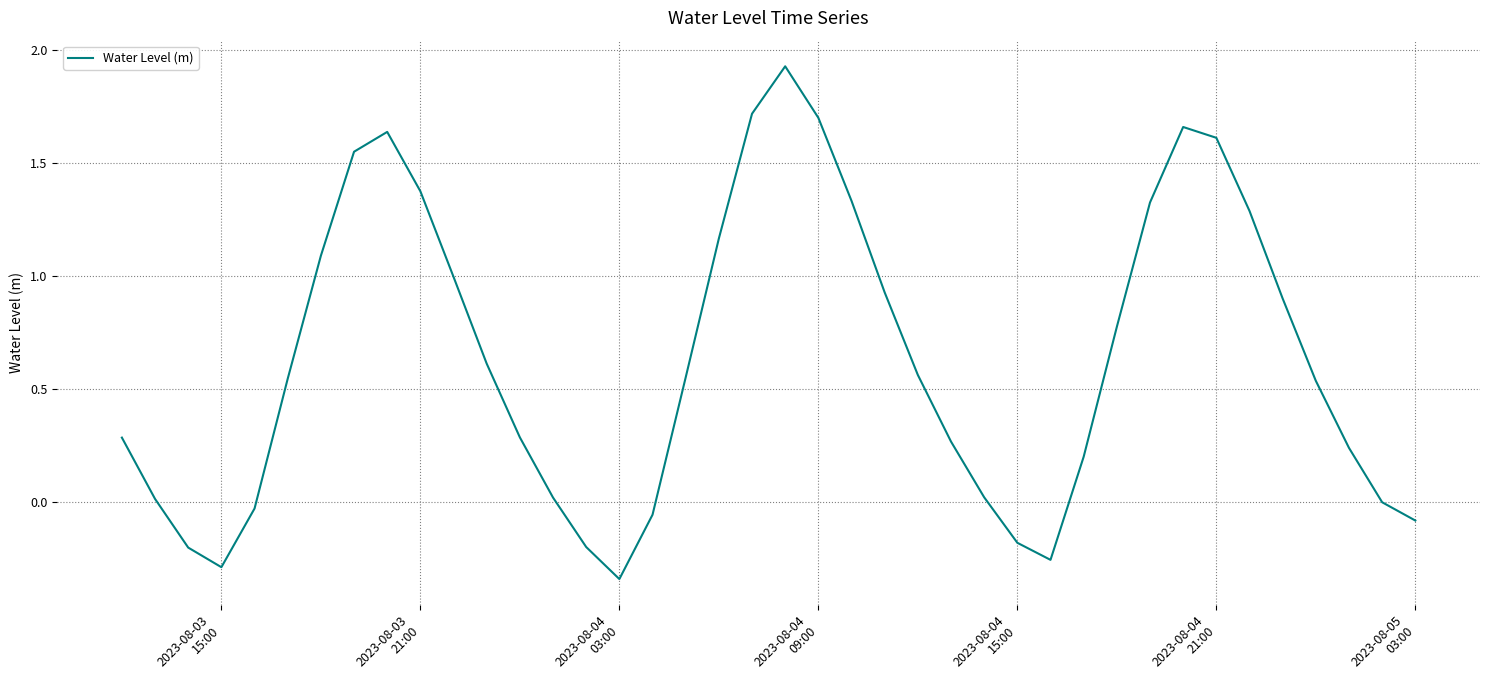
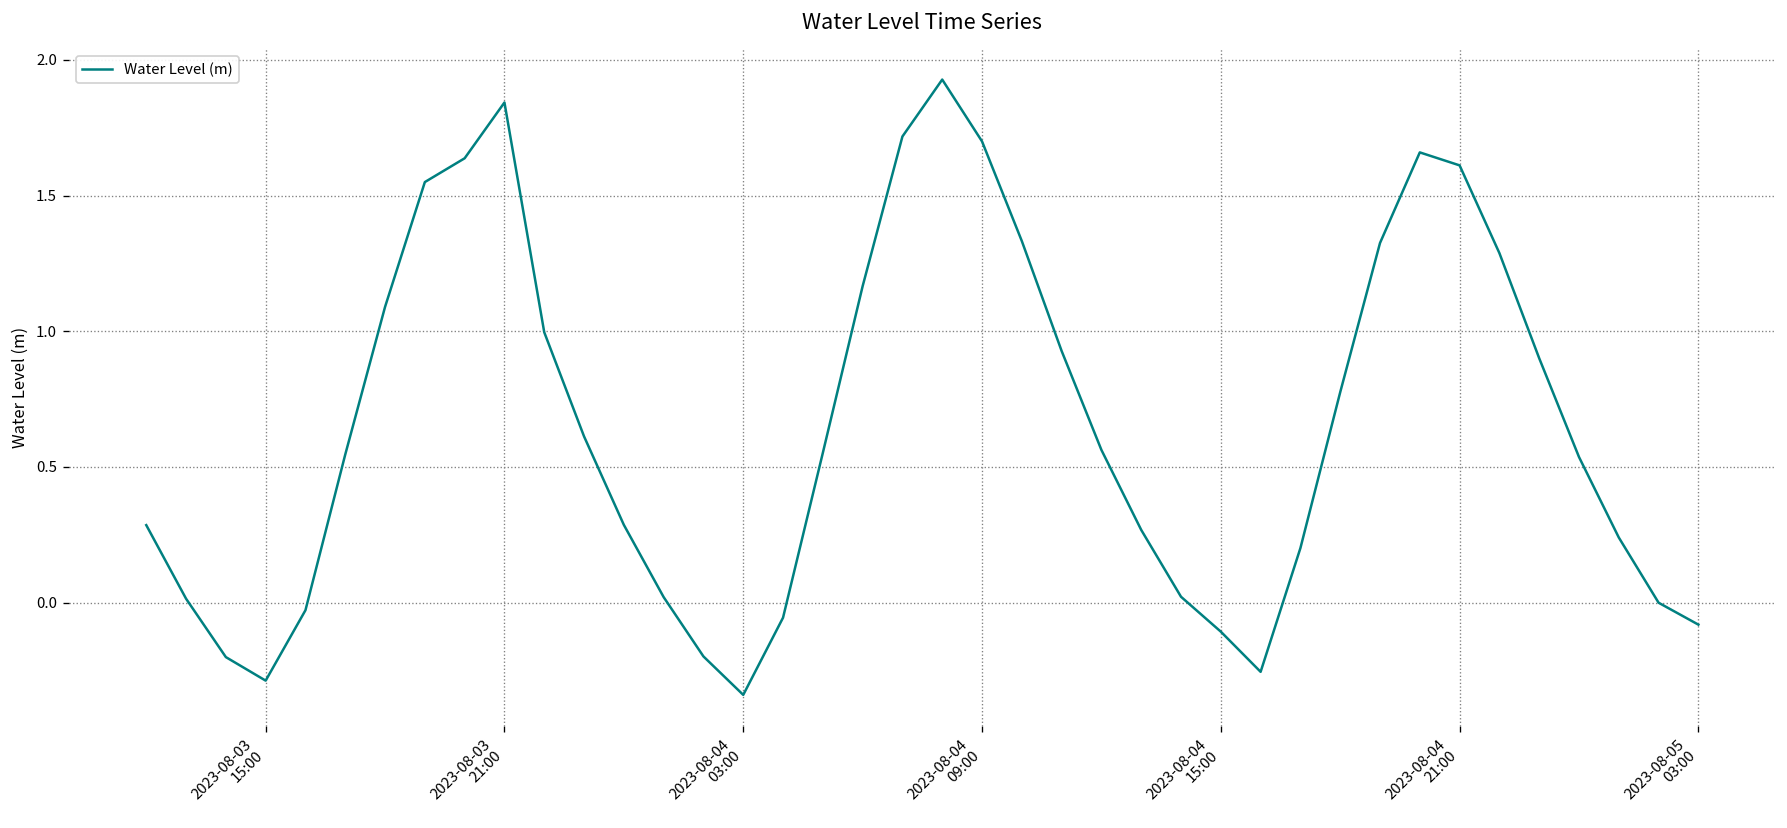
2023-08-03 21:00: 1.37 -> 1.84
2023-08-04 15:00: -0.18 -> -0.11
